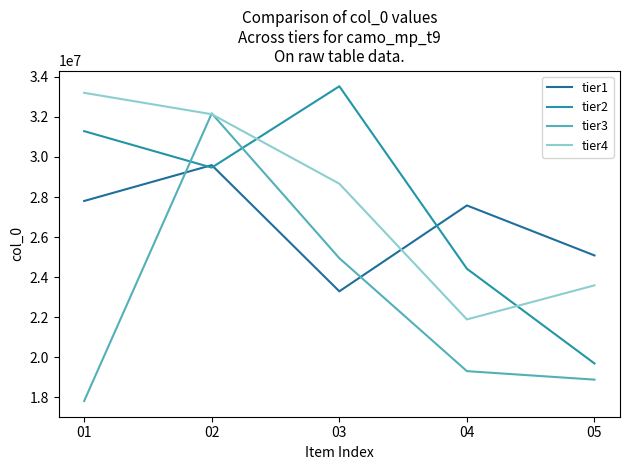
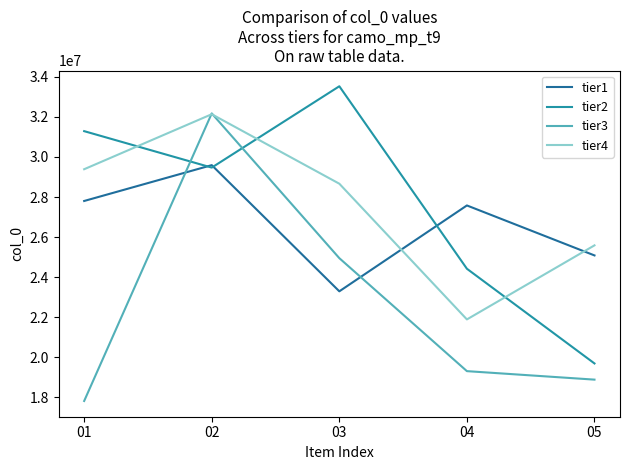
tier4, 01: 33200000 -> 29400000
tier4, 05: 23600000 -> 25600000
